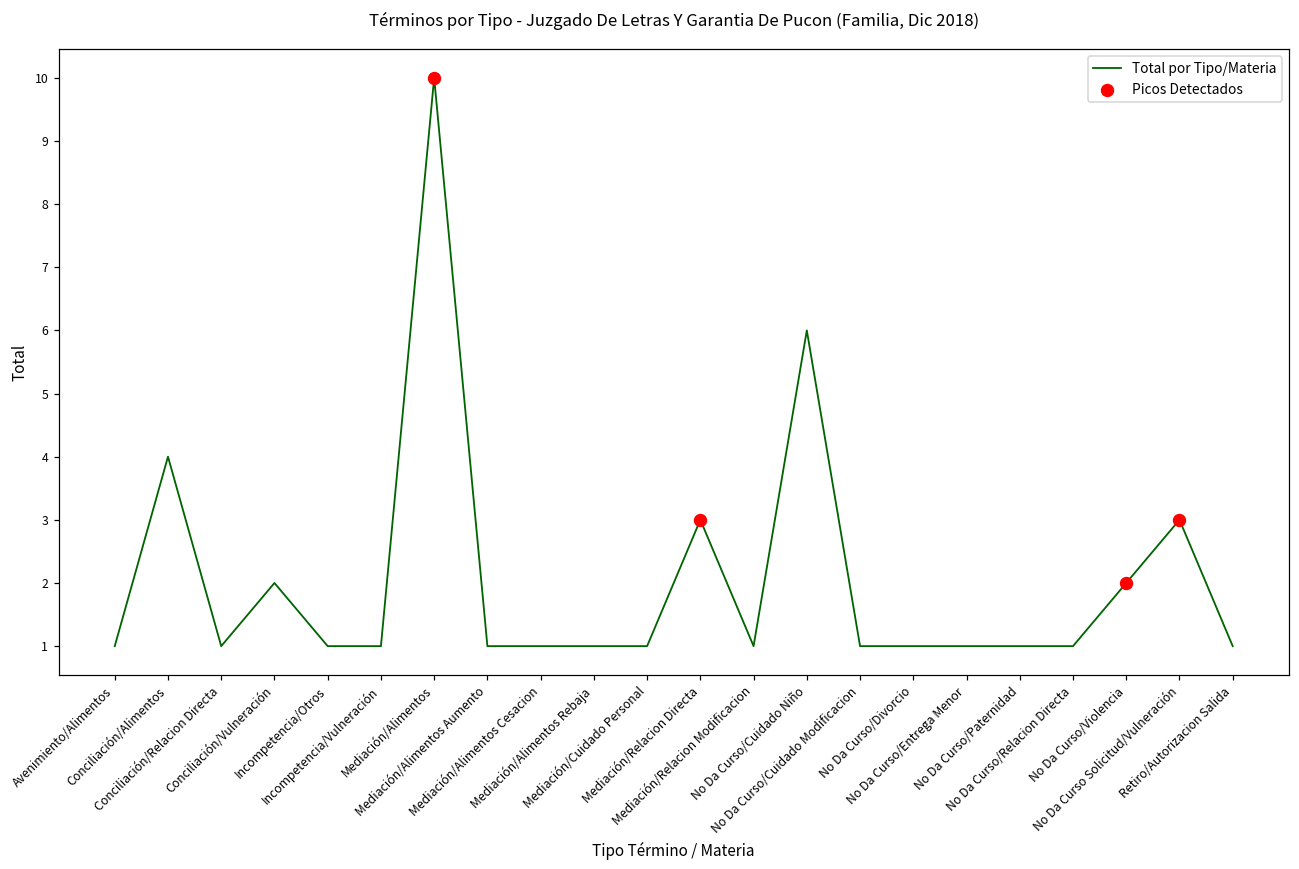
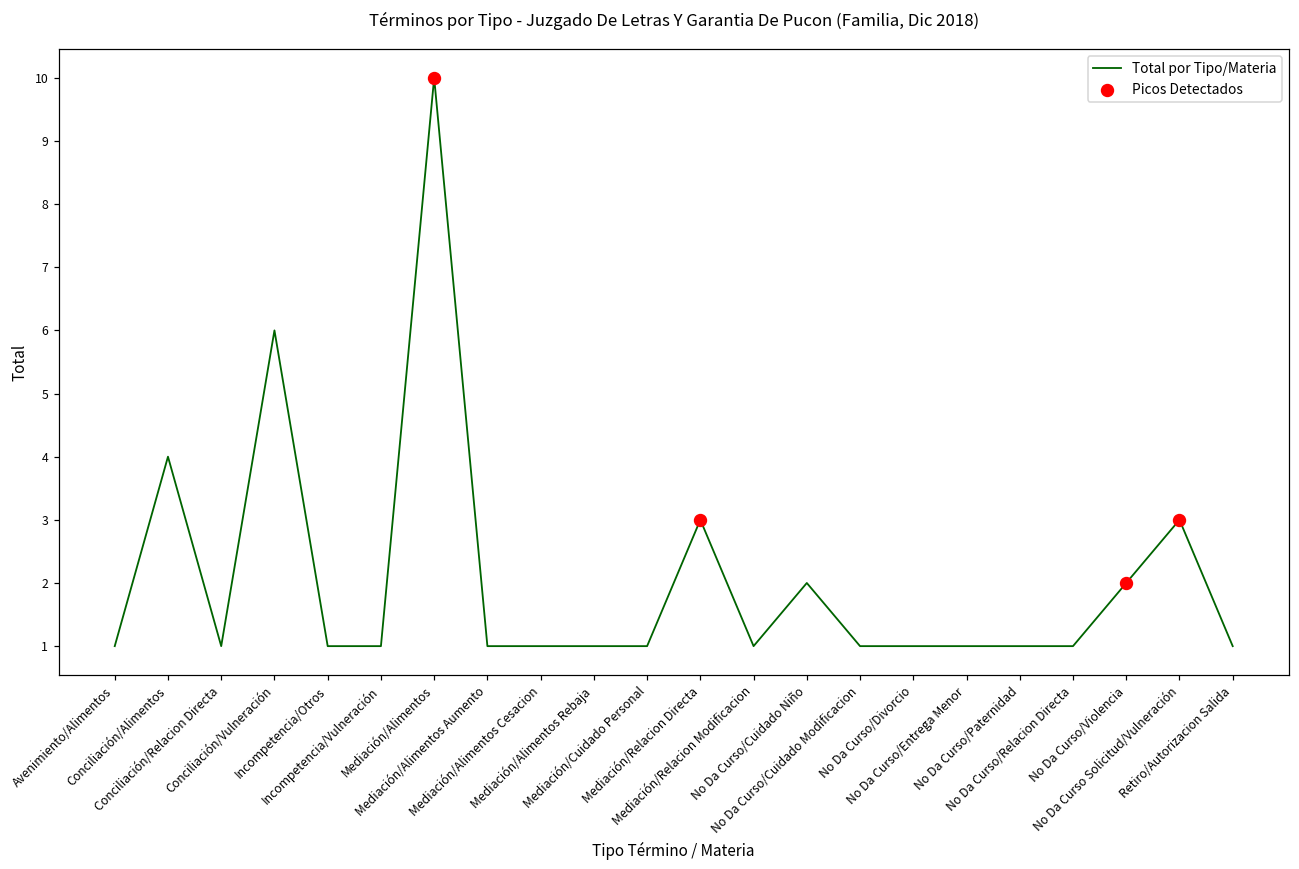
Total por Tipo/Materia, Conciliación/Vulneración: 2 -> 6
Total por Tipo/Materia, No Da Curso/Cuidado Niño: 6 -> 2
